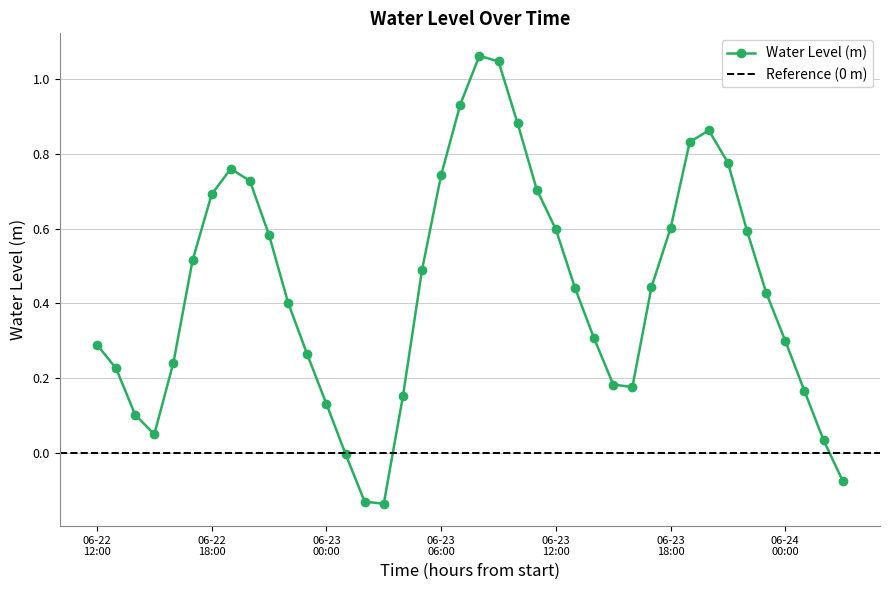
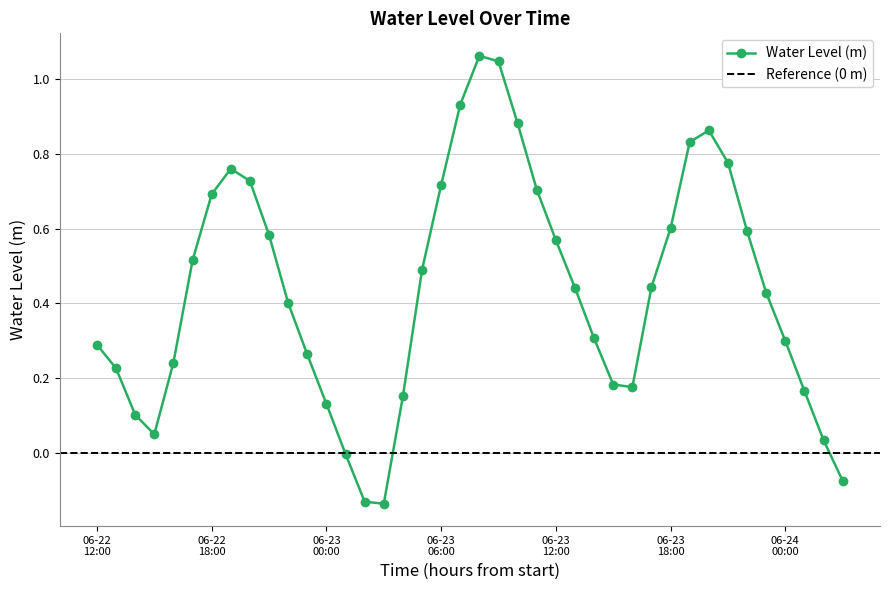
06-23 06:00: 0.74 -> 0.72
06-23 12:00: 0.60 -> 0.57
